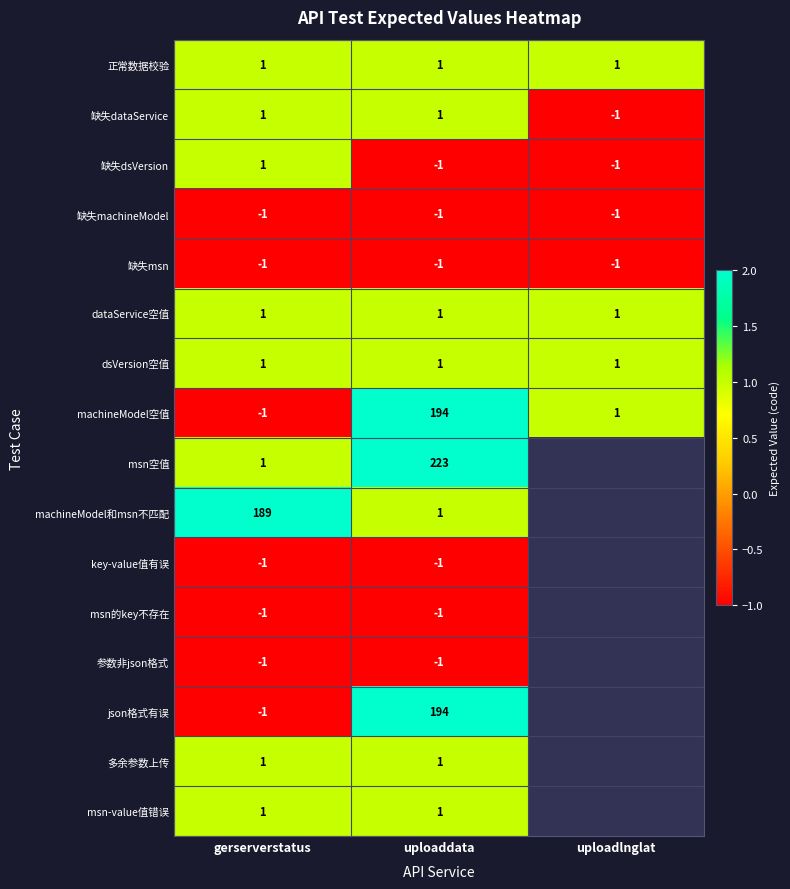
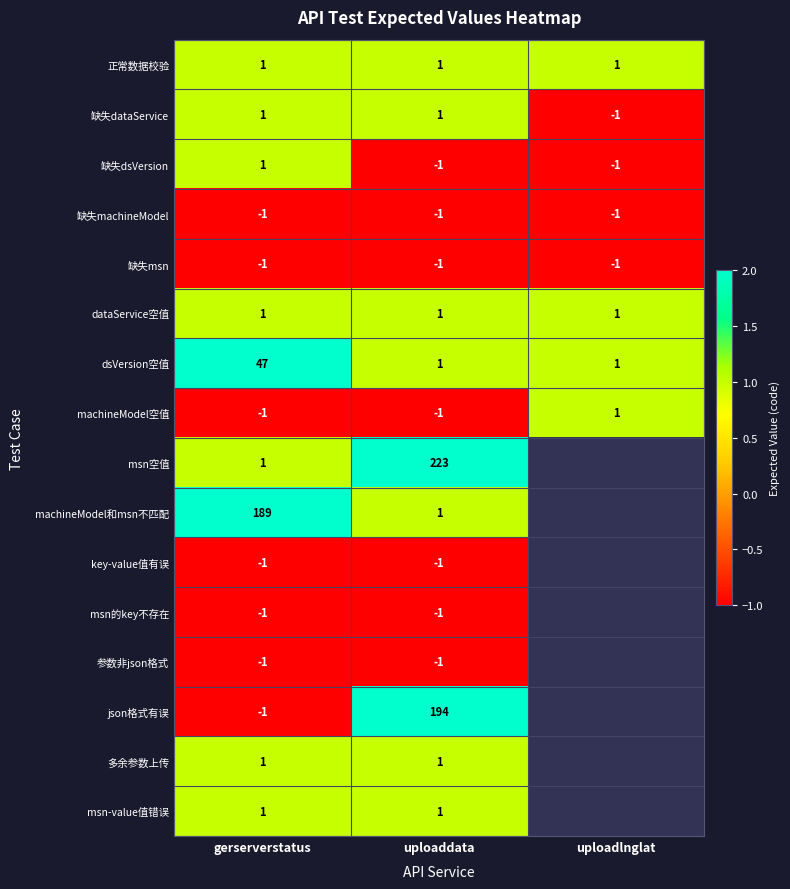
dsVersion空值, gerserverstatus: 1 -> 47
machineModel空值, uploaddata: 194 -> -1
